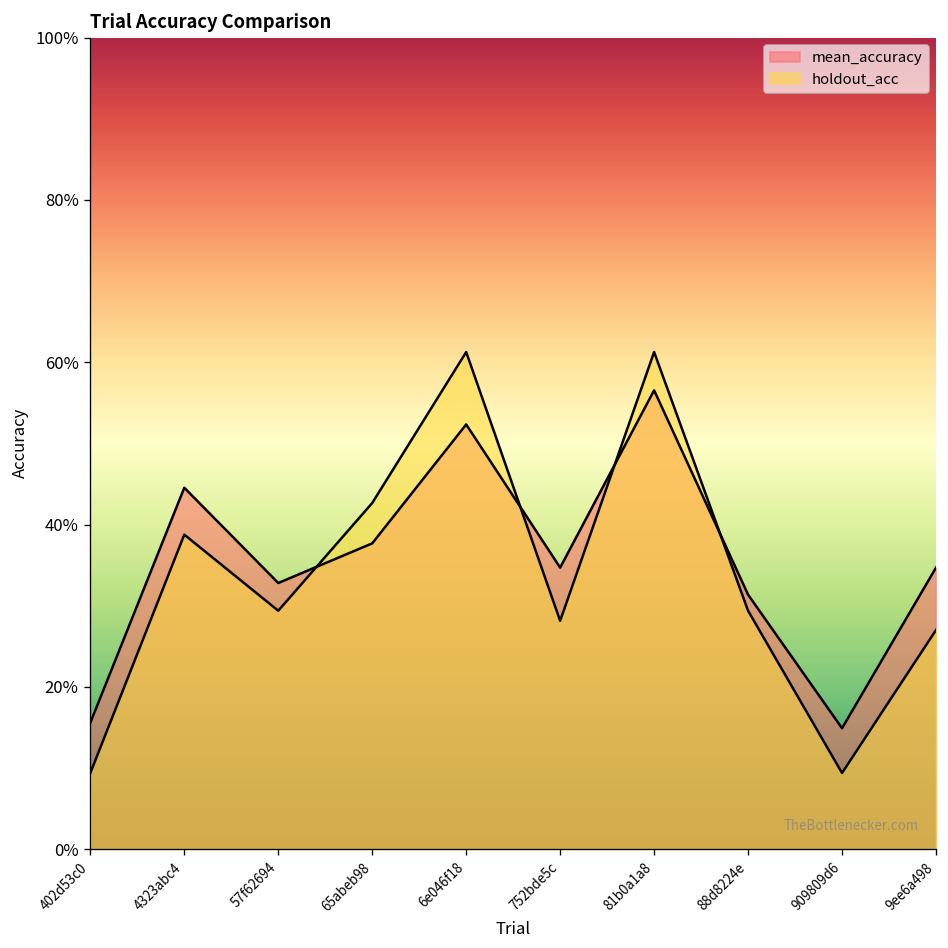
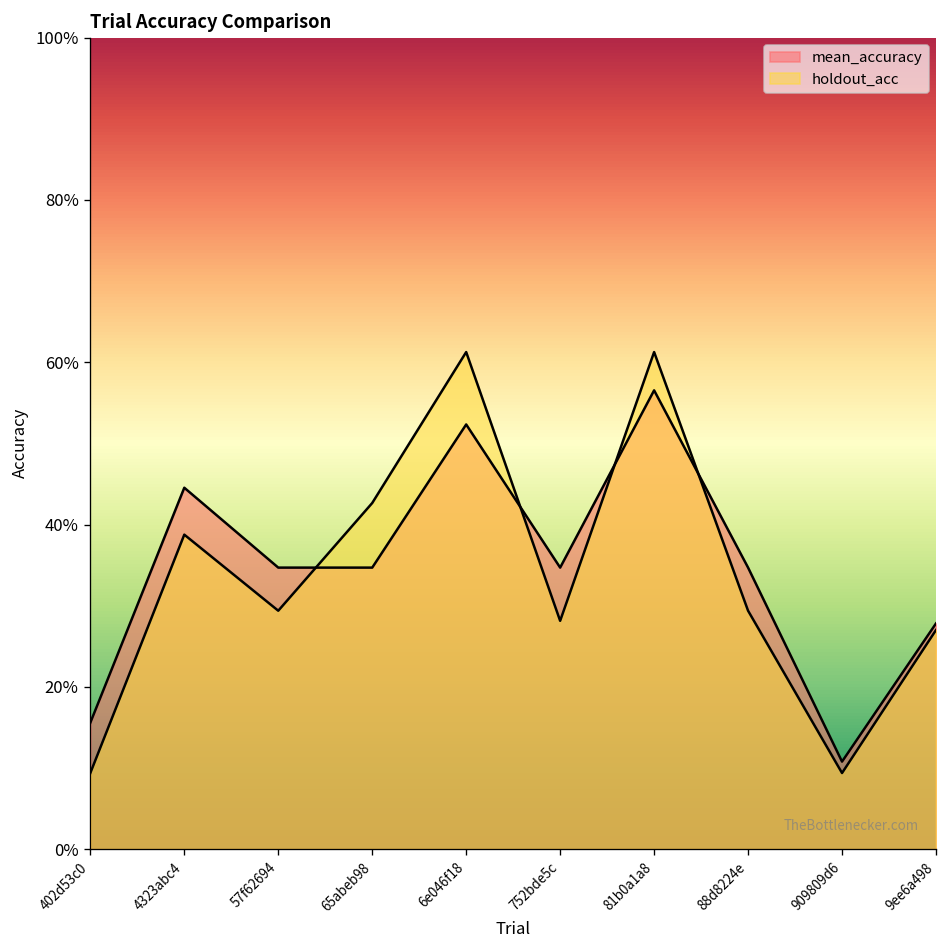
mean_accuracy, 57f62694: 33% -> 35%
mean_accuracy, 65abeb98: 38% -> 35%
mean_accuracy, 88d8224e: 31% -> 35%
mean_accuracy, 909809d6: 15% -> 11%
mean_accuracy, 9ee6a498: 35% -> 28%
